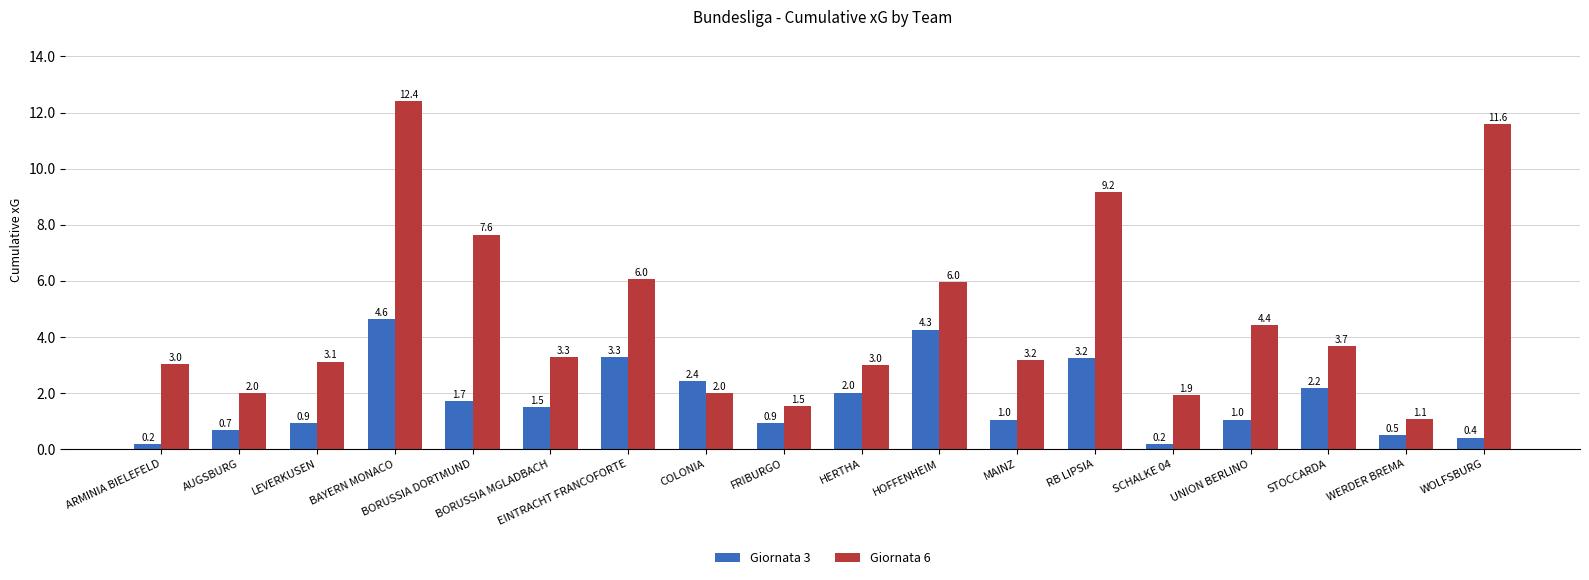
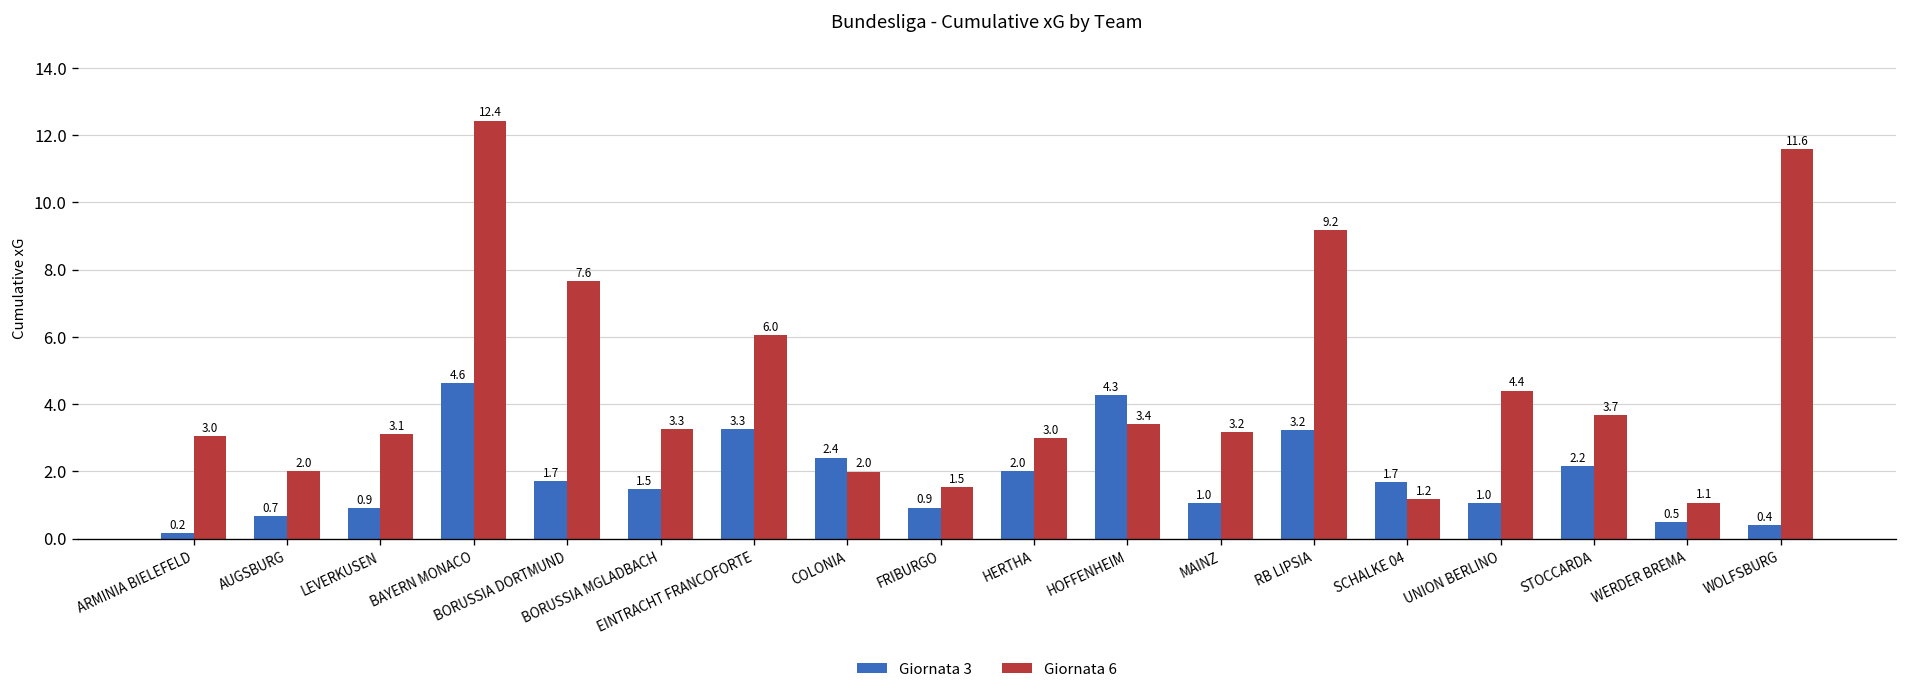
Giornata 6, HOFFENHEIM: 6.0 -> 3.4
Giornata 3, SCHALKE 04: 0.2 -> 1.7
Giornata 6, SCHALKE 04: 1.9 -> 1.2
